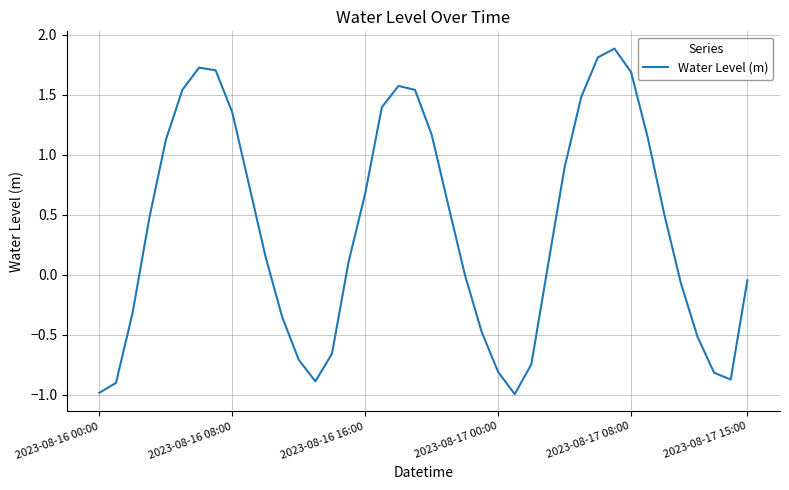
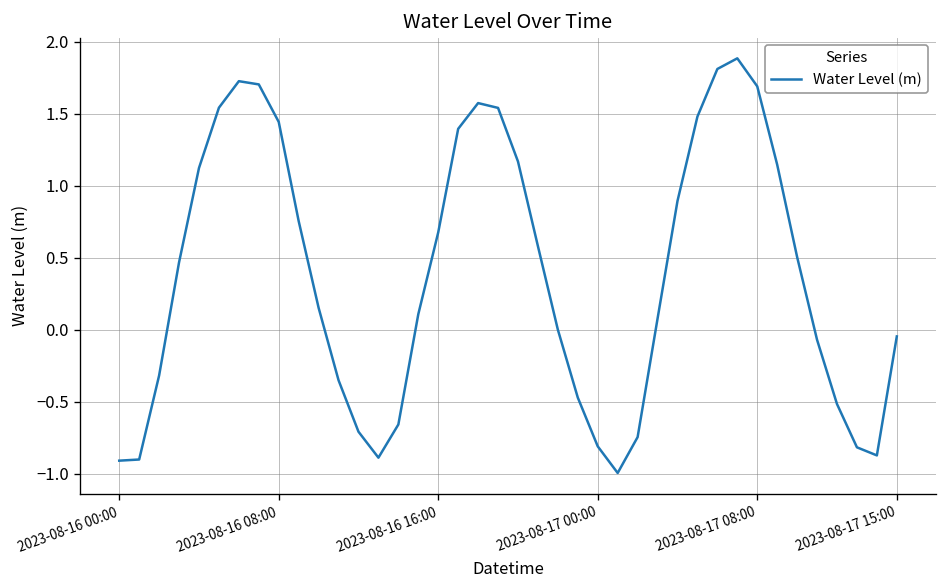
2023-08-16 00:00: -0.98 -> -0.91
2023-08-16 08:00: 1.35 -> 1.44
